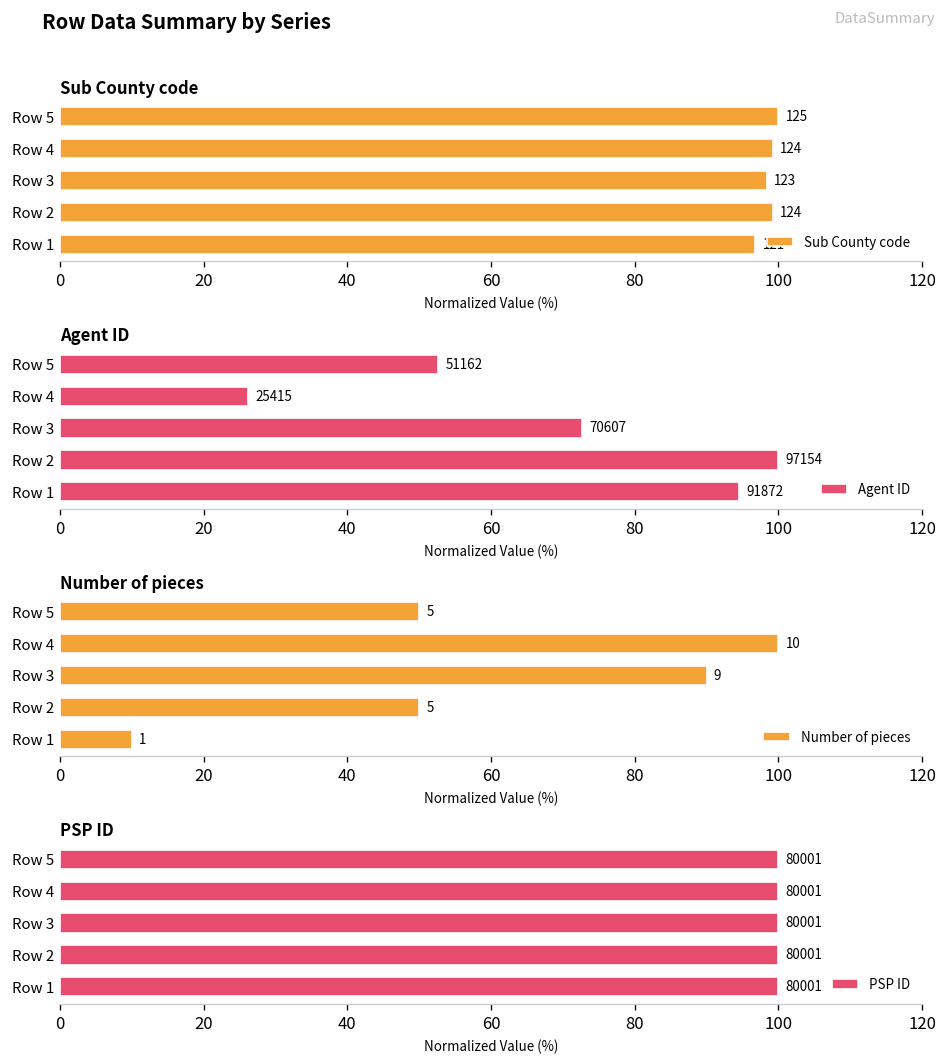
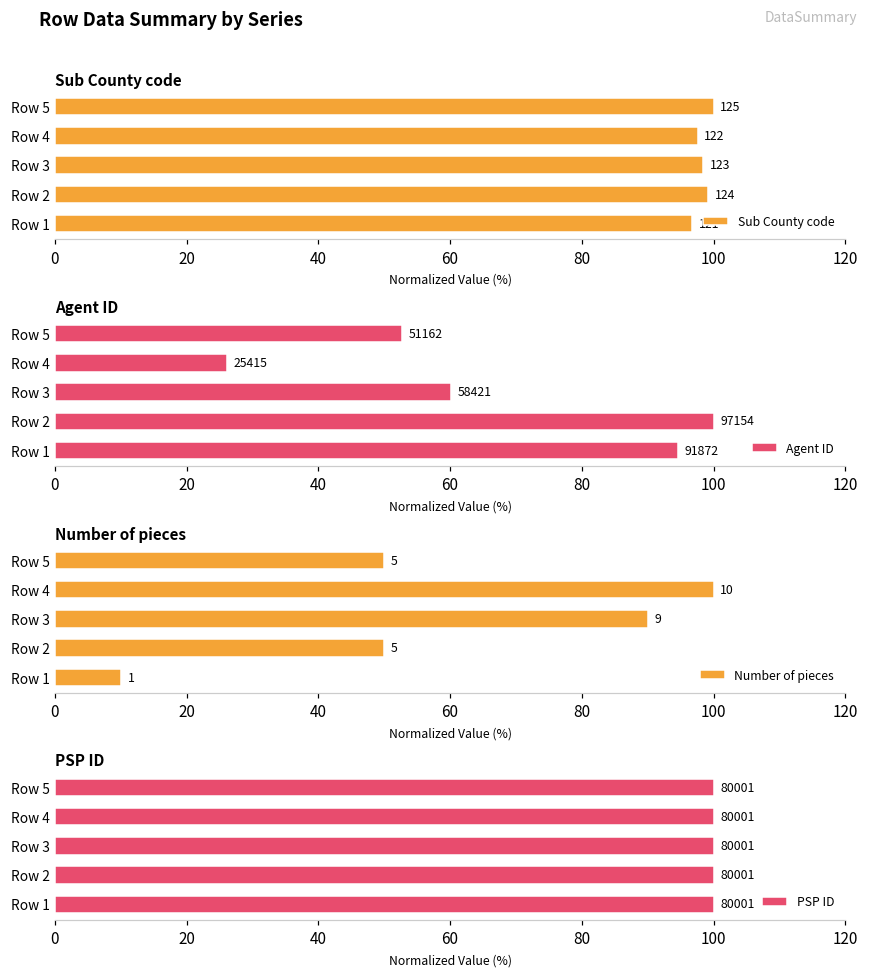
Sub County code, Row 4: 124 -> 122
Agent ID, Row 3: 70607 -> 58421
